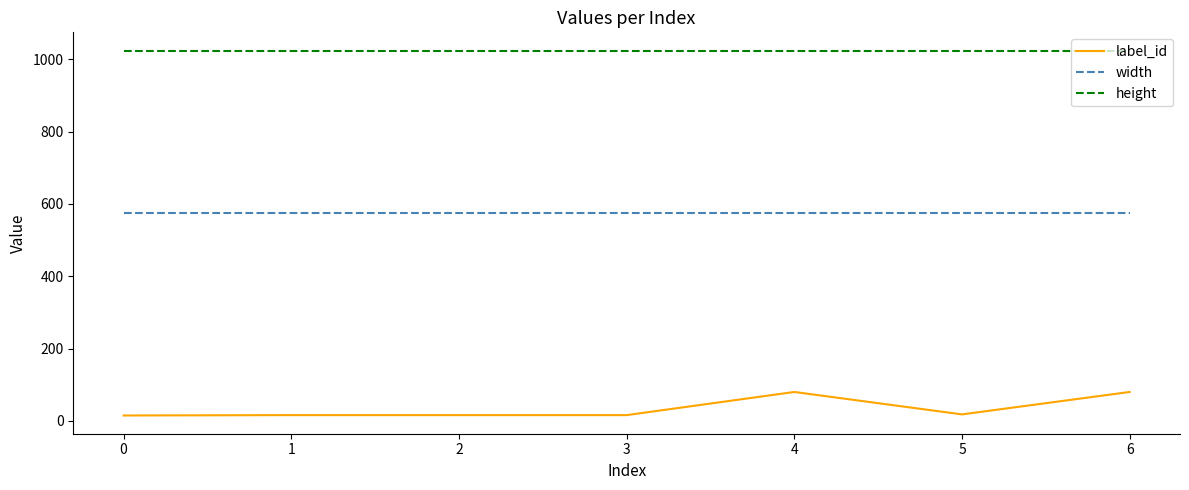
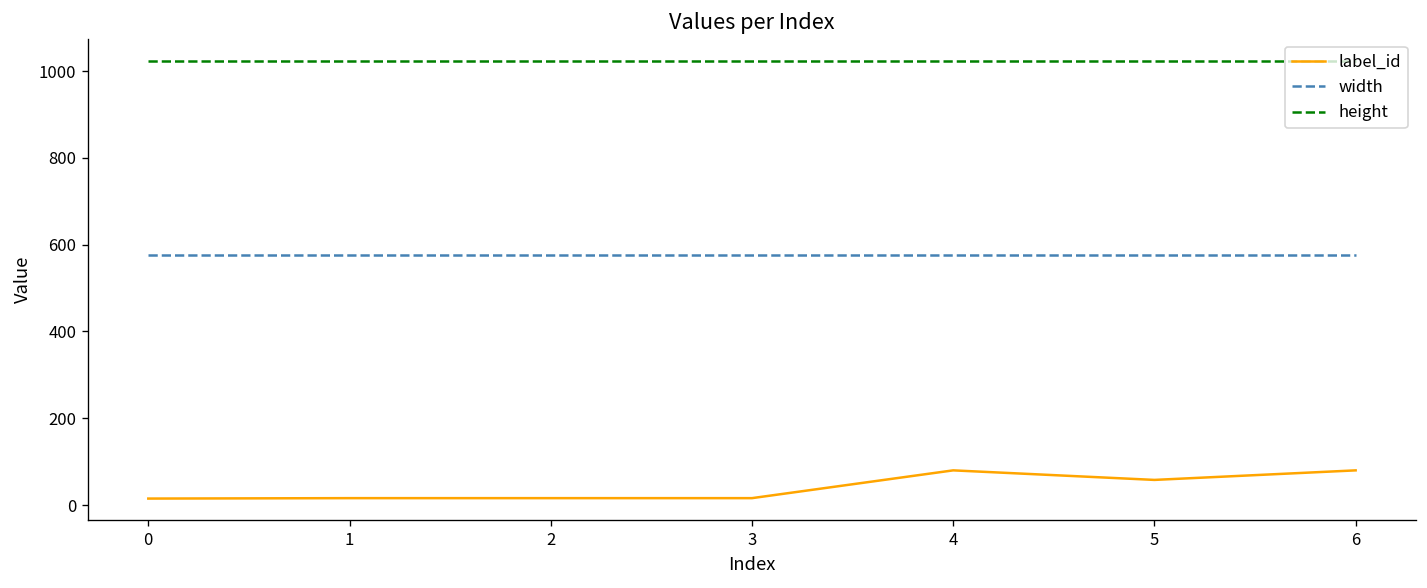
label_id, 5: 20 -> 60
